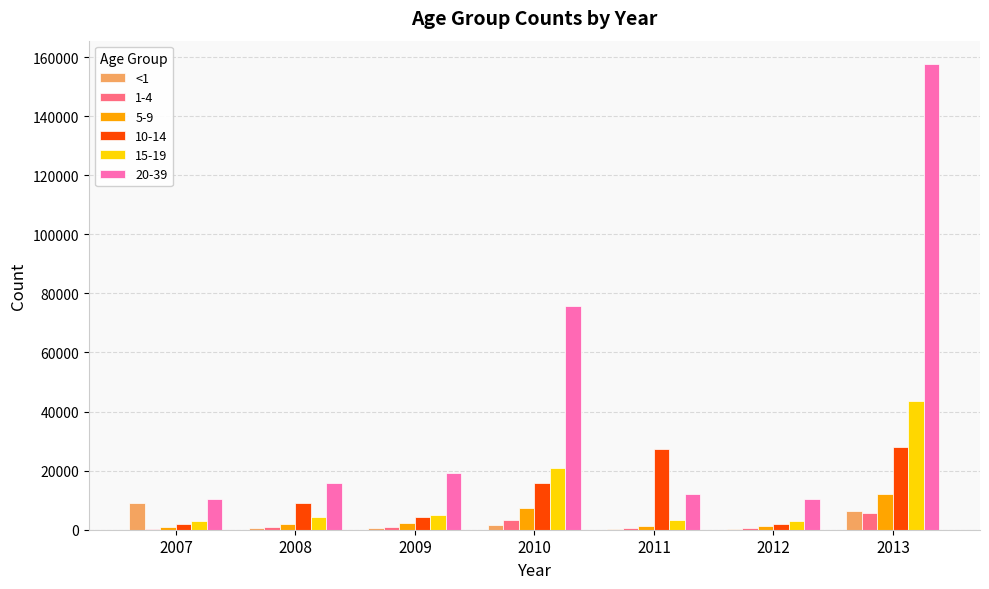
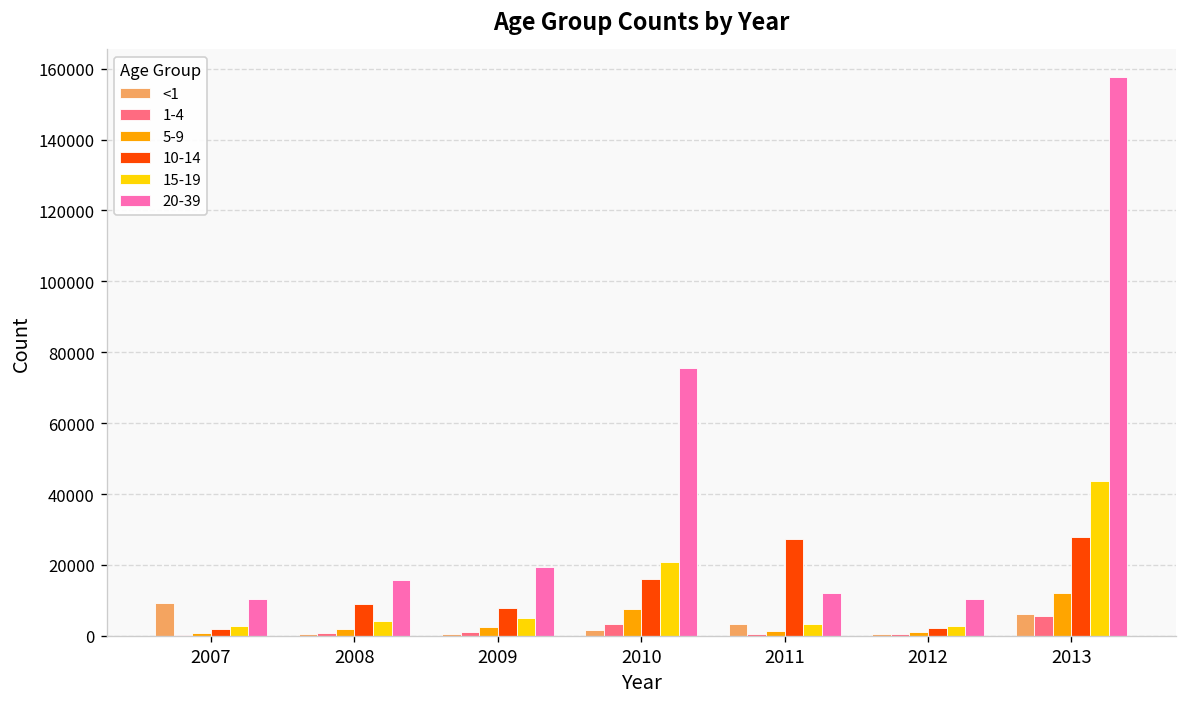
10-14, 2009: 4000 -> 8000
<1, 2011: 0 -> 3000
